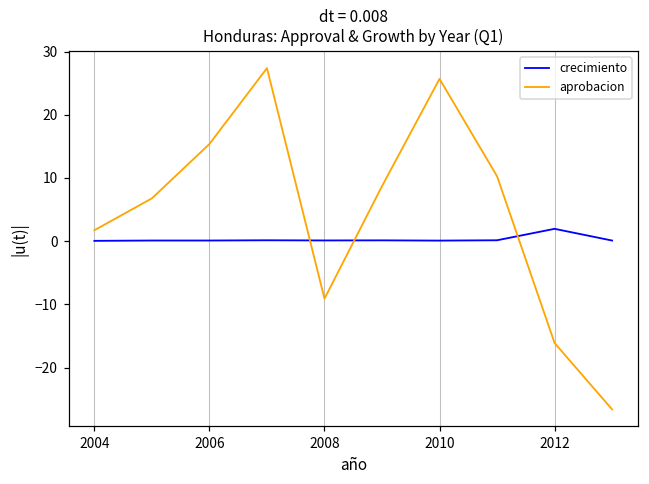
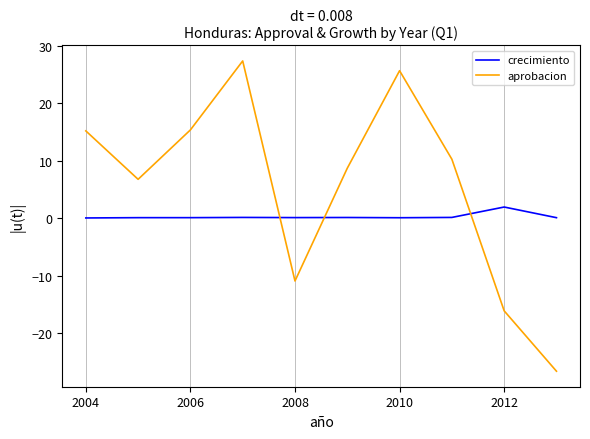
aprobacion, 2004: 2 -> 15
aprobacion, 2008: -9 -> -11
